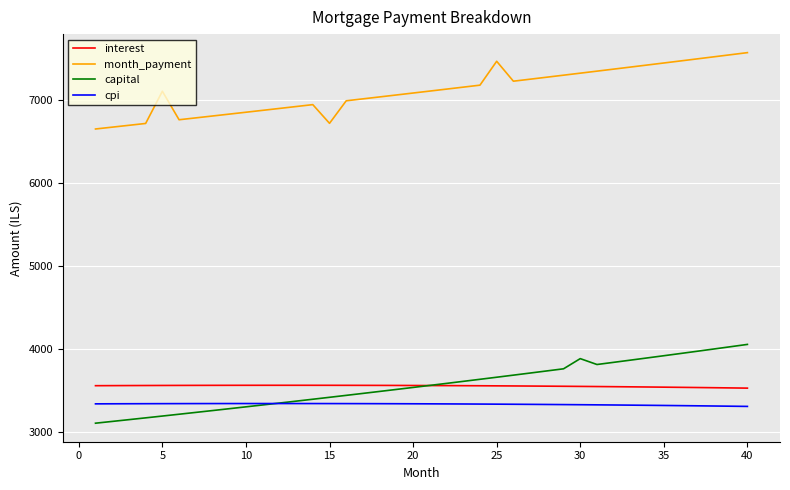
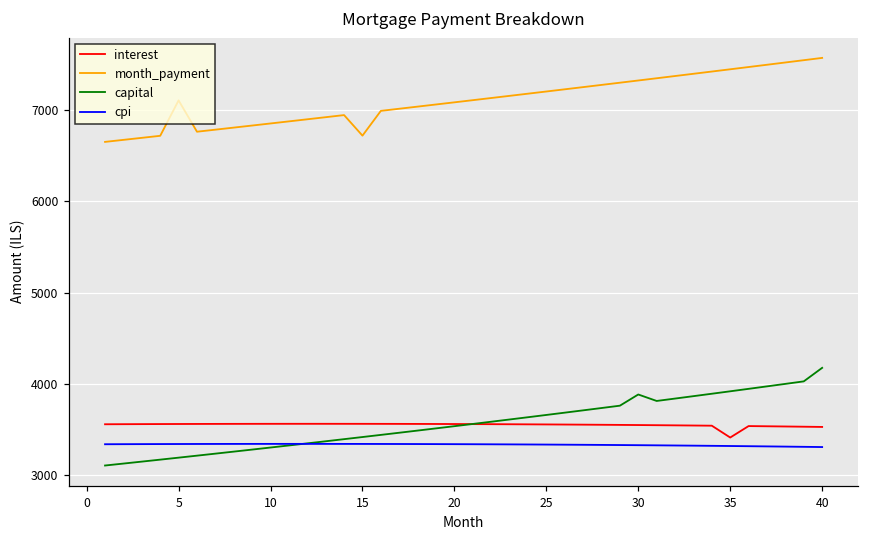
month_payment, 25: 7500 -> 7200
interest, 35: 3500 -> 3400
capital, 40: 4100 -> 4200
